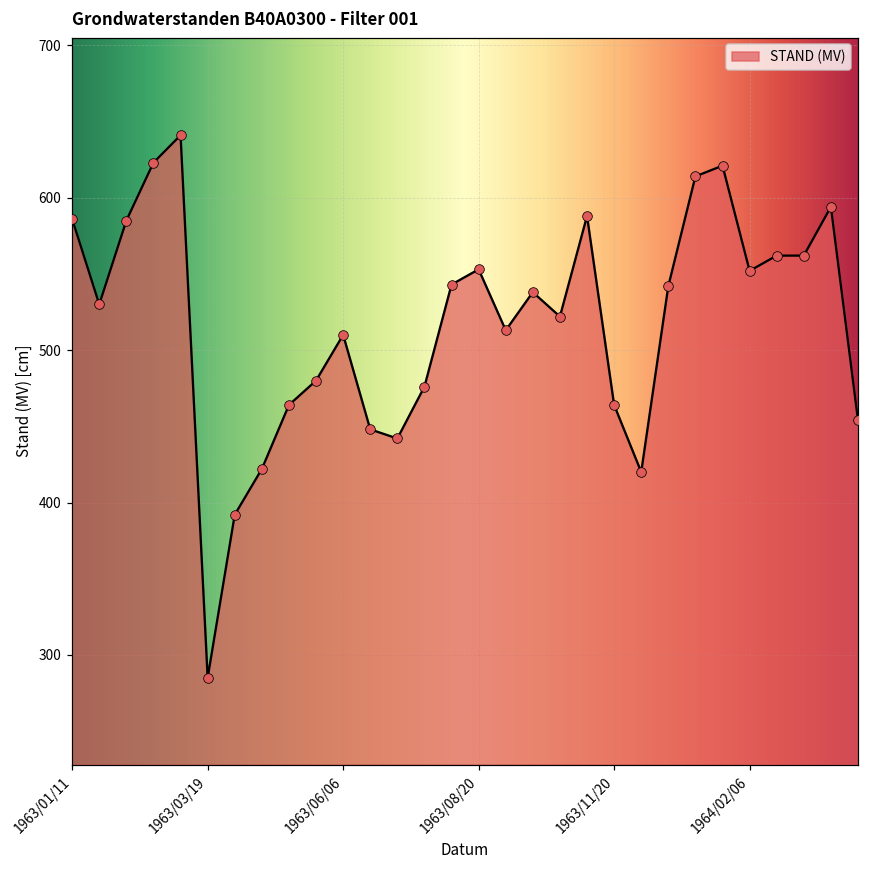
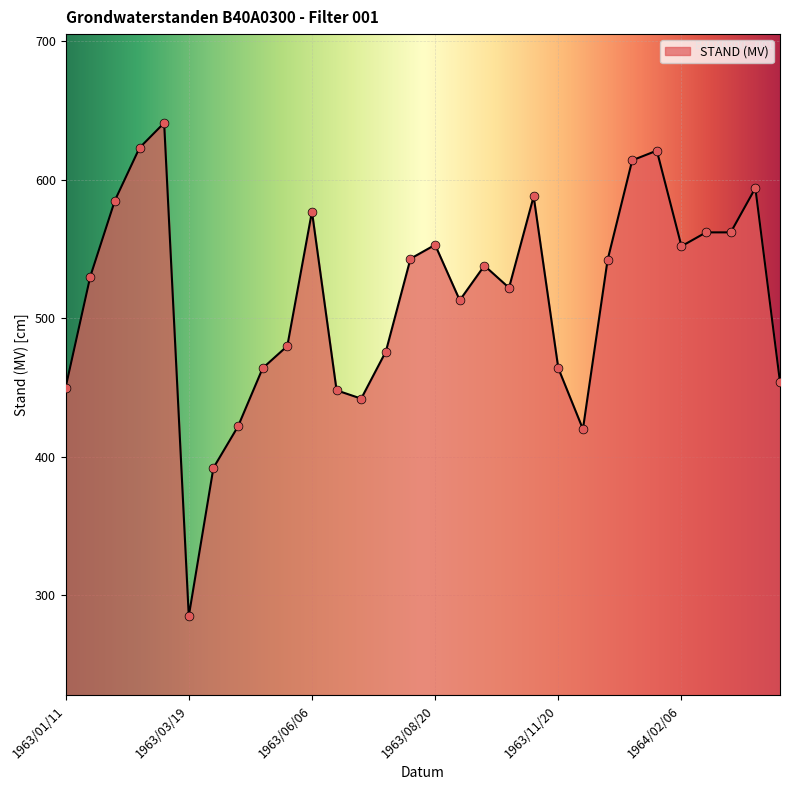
1963/01/11: 586 -> 450
1963/06/06: 510 -> 577
